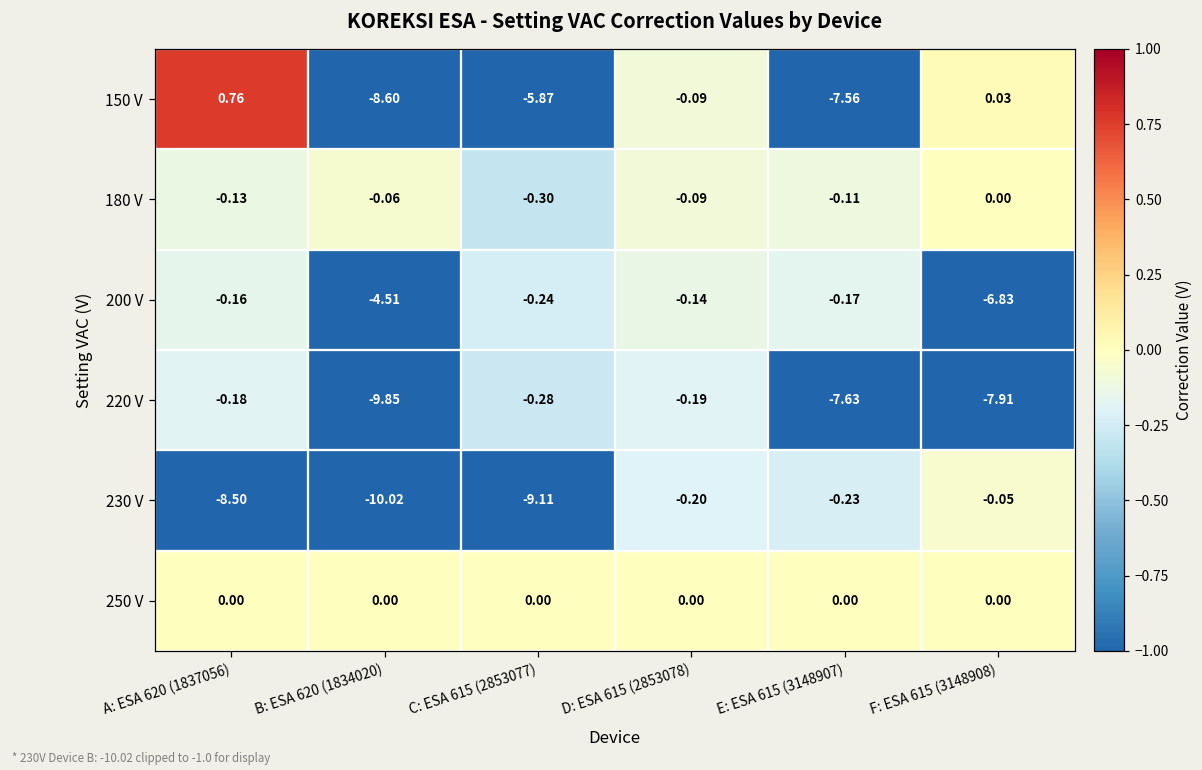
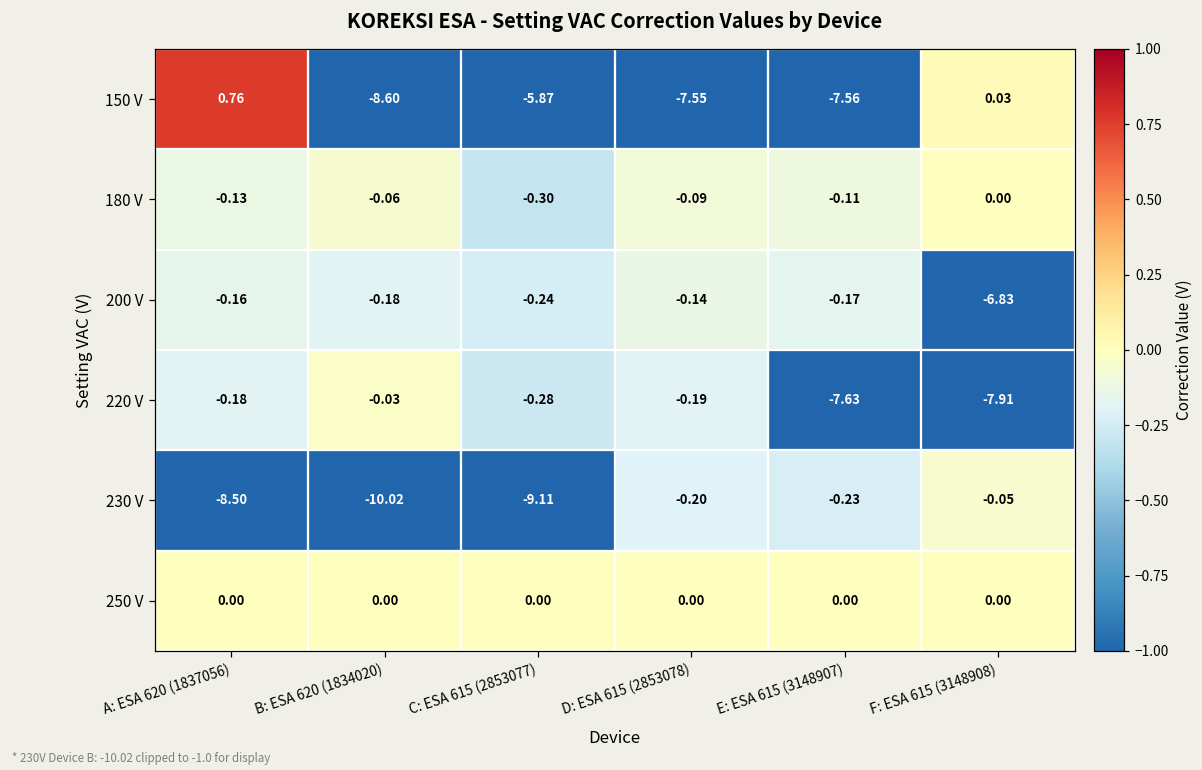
150 V, D: ESA 615 (2853078): -0.09 -> -7.55
200 V, B: ESA 620 (1834020): -4.51 -> -0.18
220 V, B: ESA 620 (1834020): -9.85 -> -0.03
